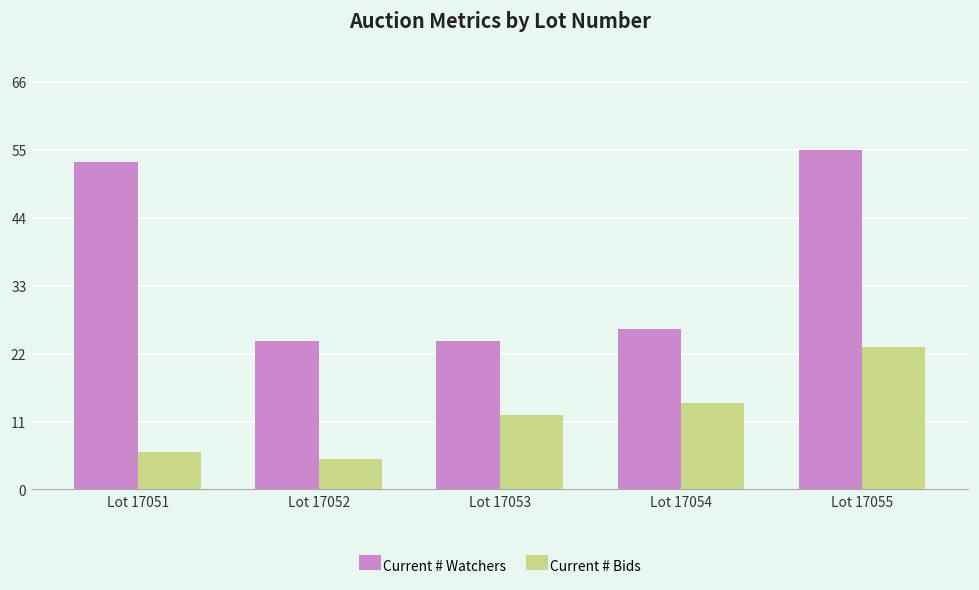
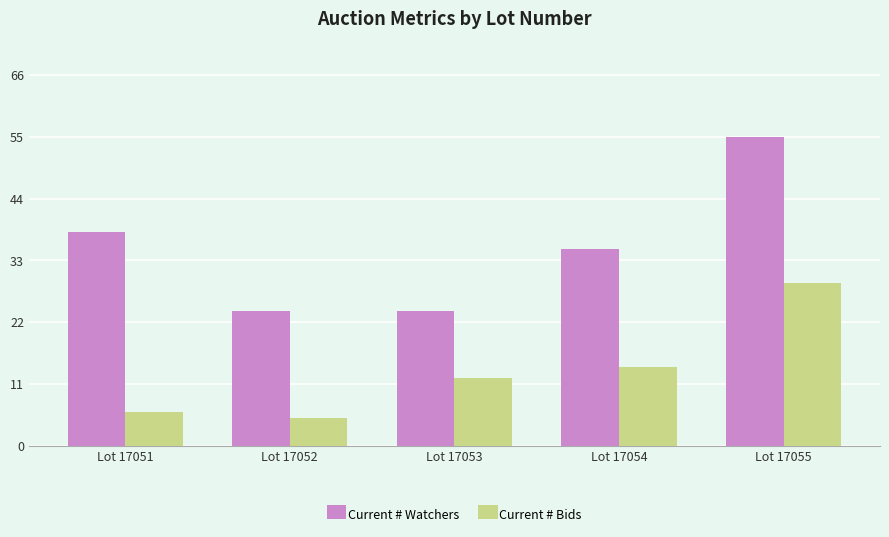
Current # Watchers, Lot 17051: 53 -> 38
Current # Watchers, Lot 17054: 26 -> 35
Current # Bids, Lot 17055: 23 -> 29
